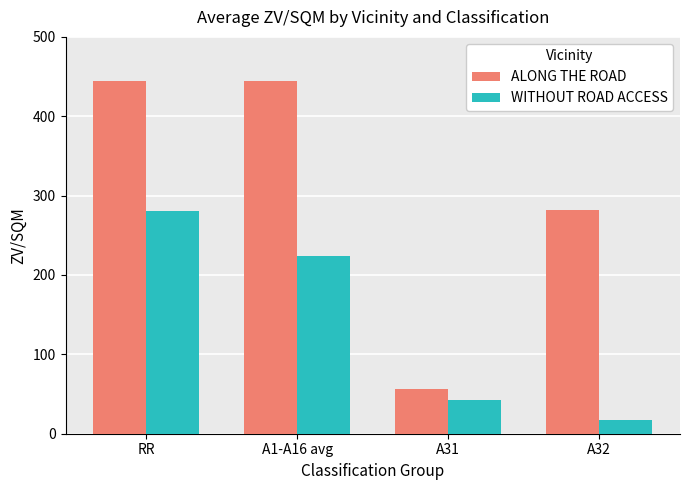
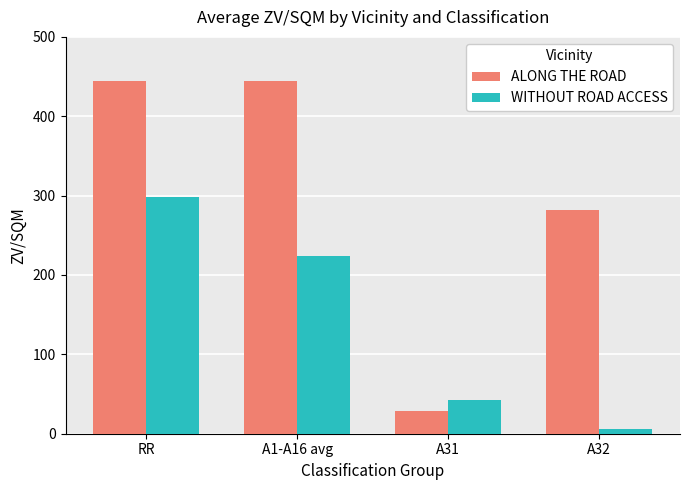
WITHOUT ROAD ACCESS, RR: 280 -> 300
ALONG THE ROAD, A31: 60 -> 30
WITHOUT ROAD ACCESS, A32: 20 -> 10
